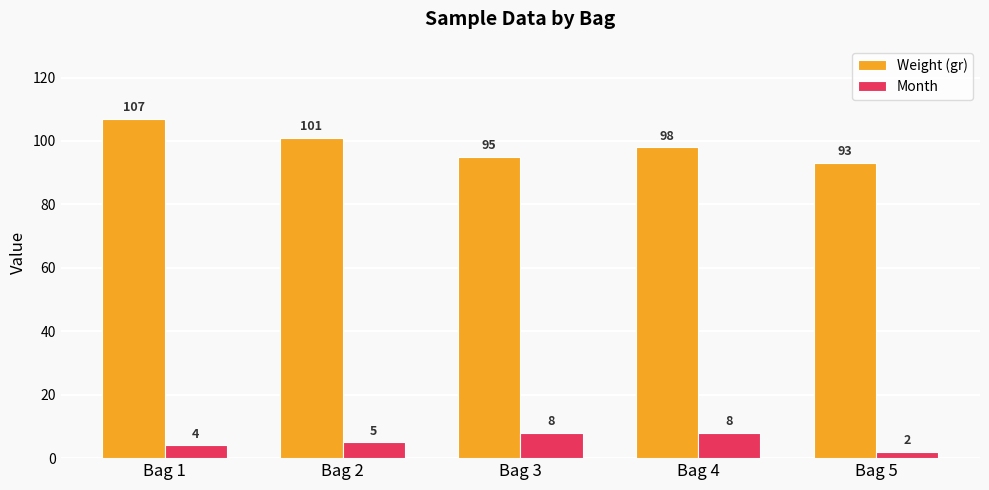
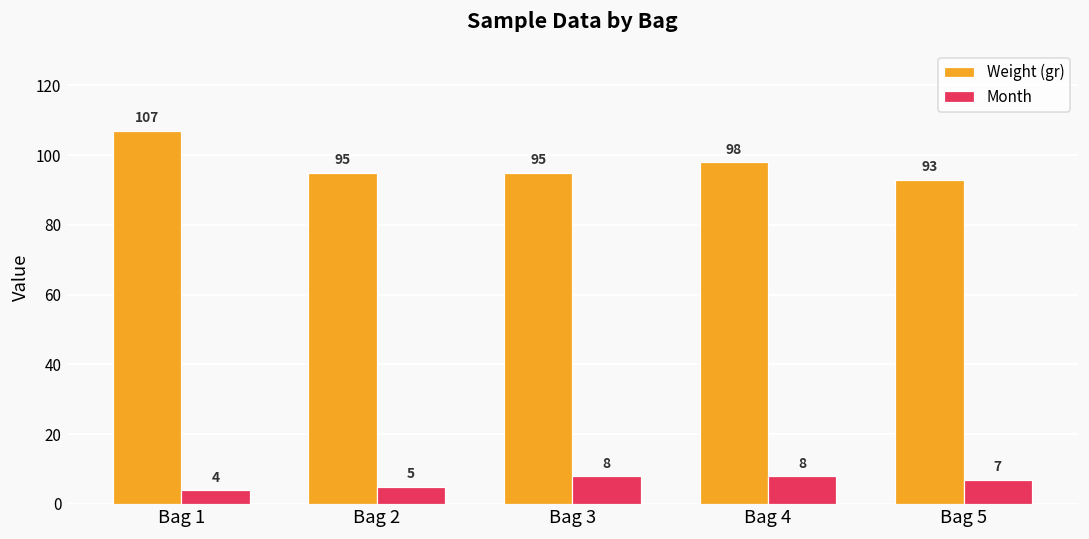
Weight (gr), Bag 2: 101 -> 95
Month, Bag 5: 2 -> 7
